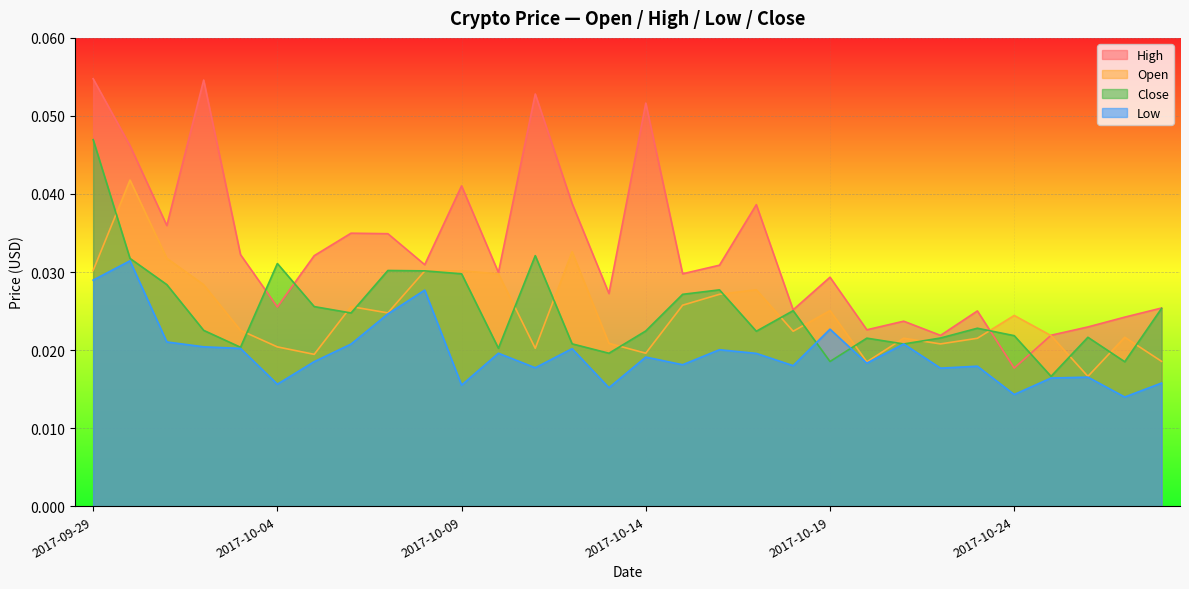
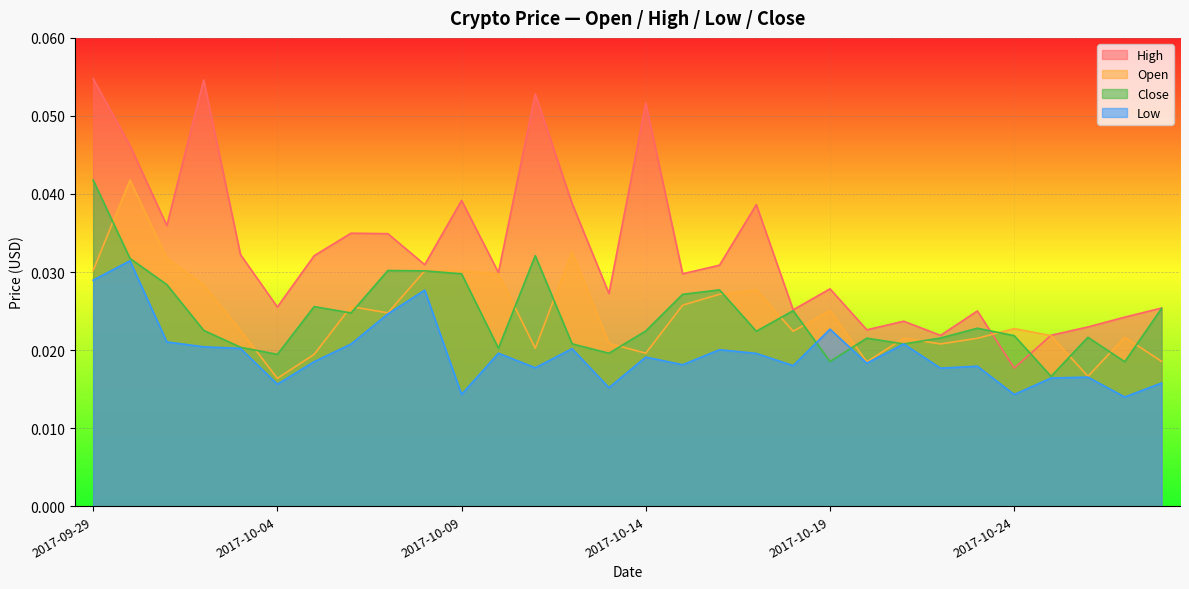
Close, 2017-09-29: 0.047 -> 0.042
Open, 2017-10-04: 0.020 -> 0.016
Close, 2017-10-04: 0.031 -> 0.019
High, 2017-10-09: 0.041 -> 0.039
Low, 2017-10-09: 0.016 -> 0.014
High, 2017-10-19: 0.029 -> 0.028
Open, 2017-10-24: 0.024 -> 0.023
